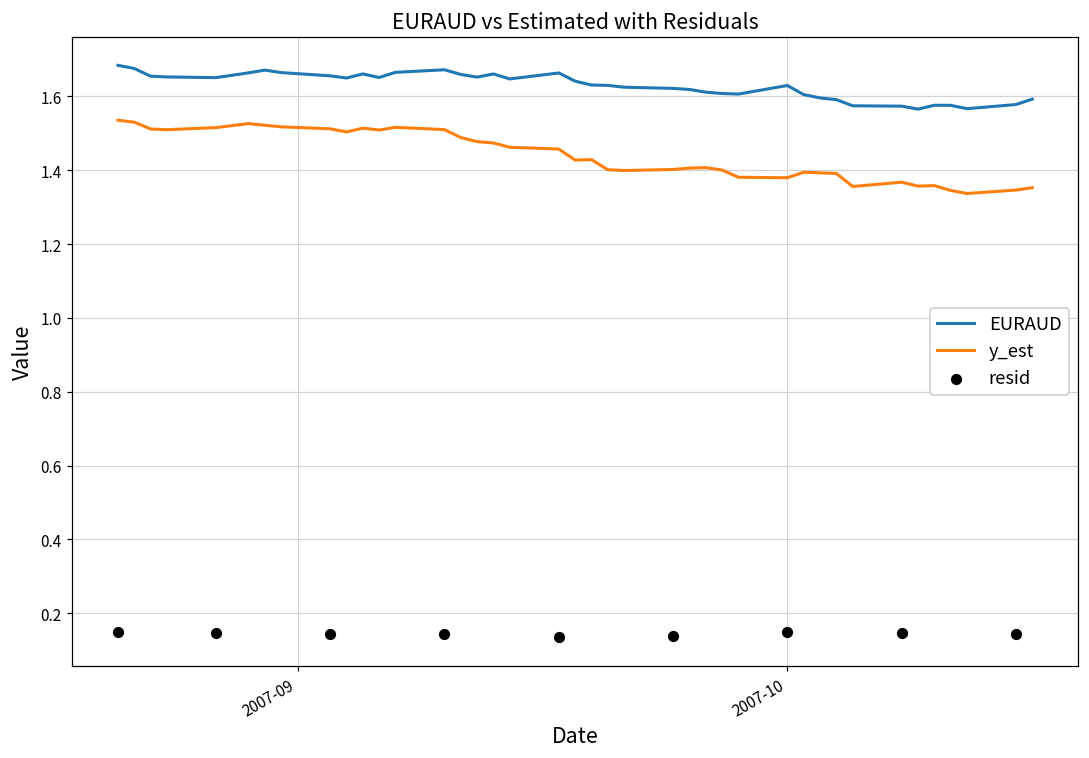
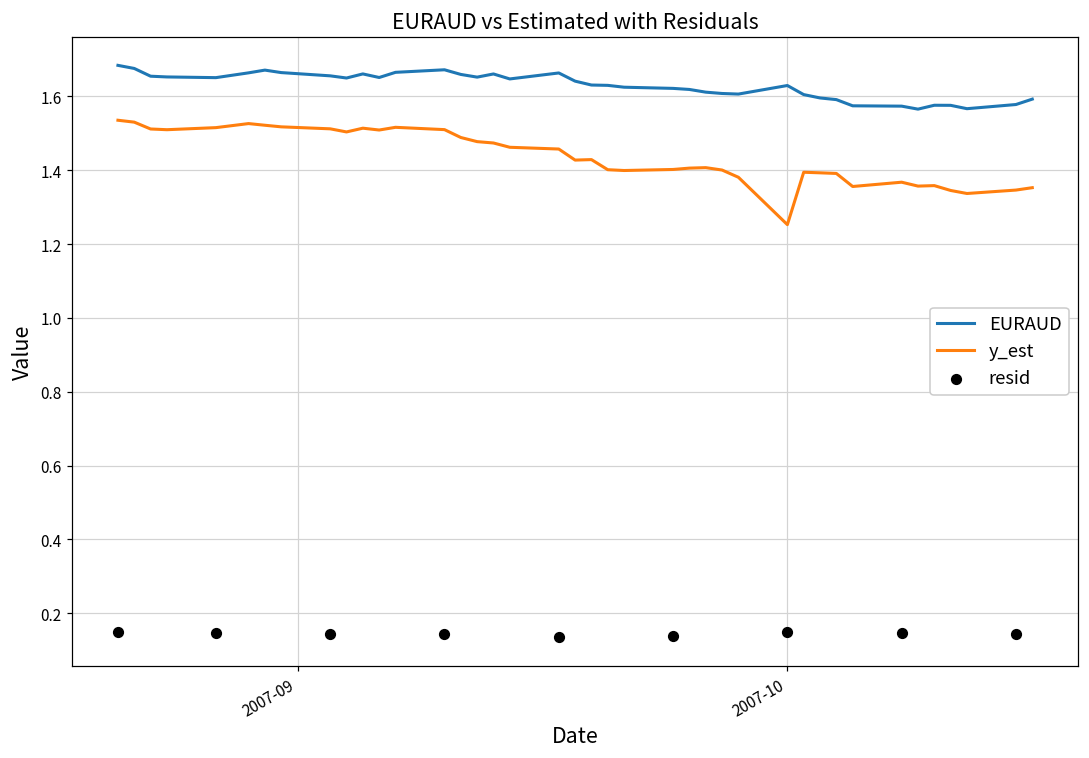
y_est, 2007-10: 1.38 -> 1.25
